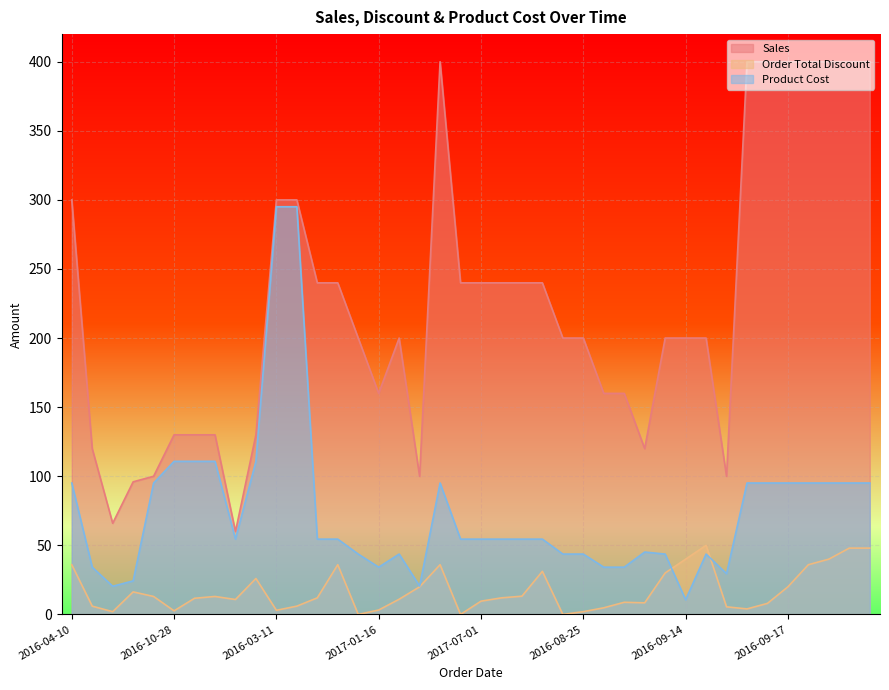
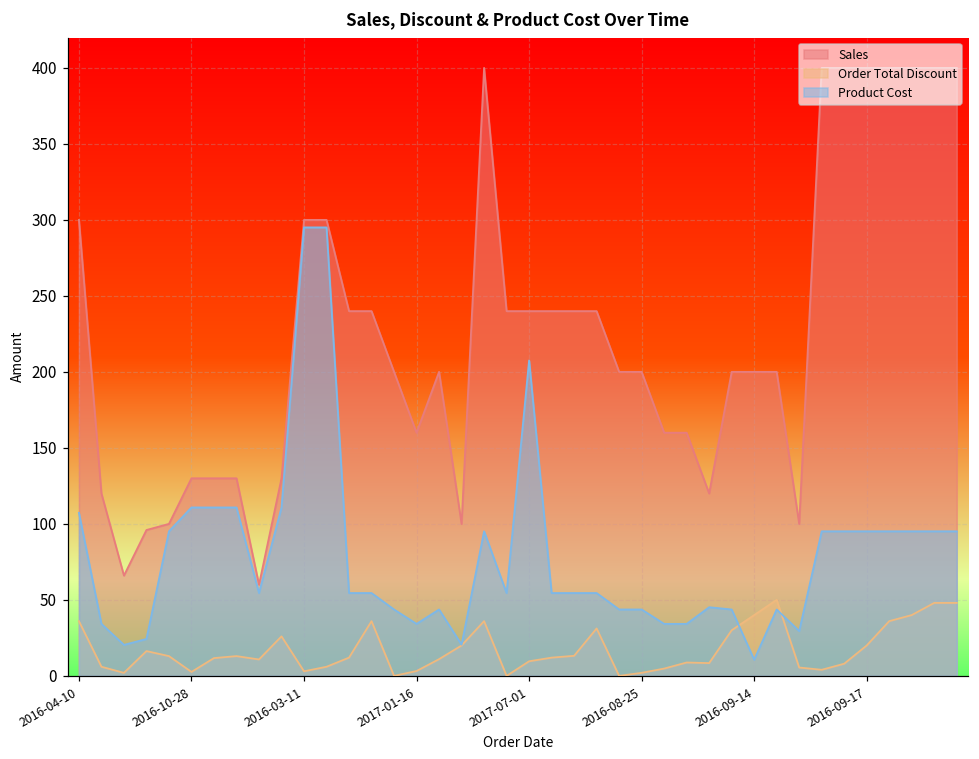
Product Cost, 2016-04-10: 95 -> 107
Product Cost, 2017-07-01: 54 -> 208
